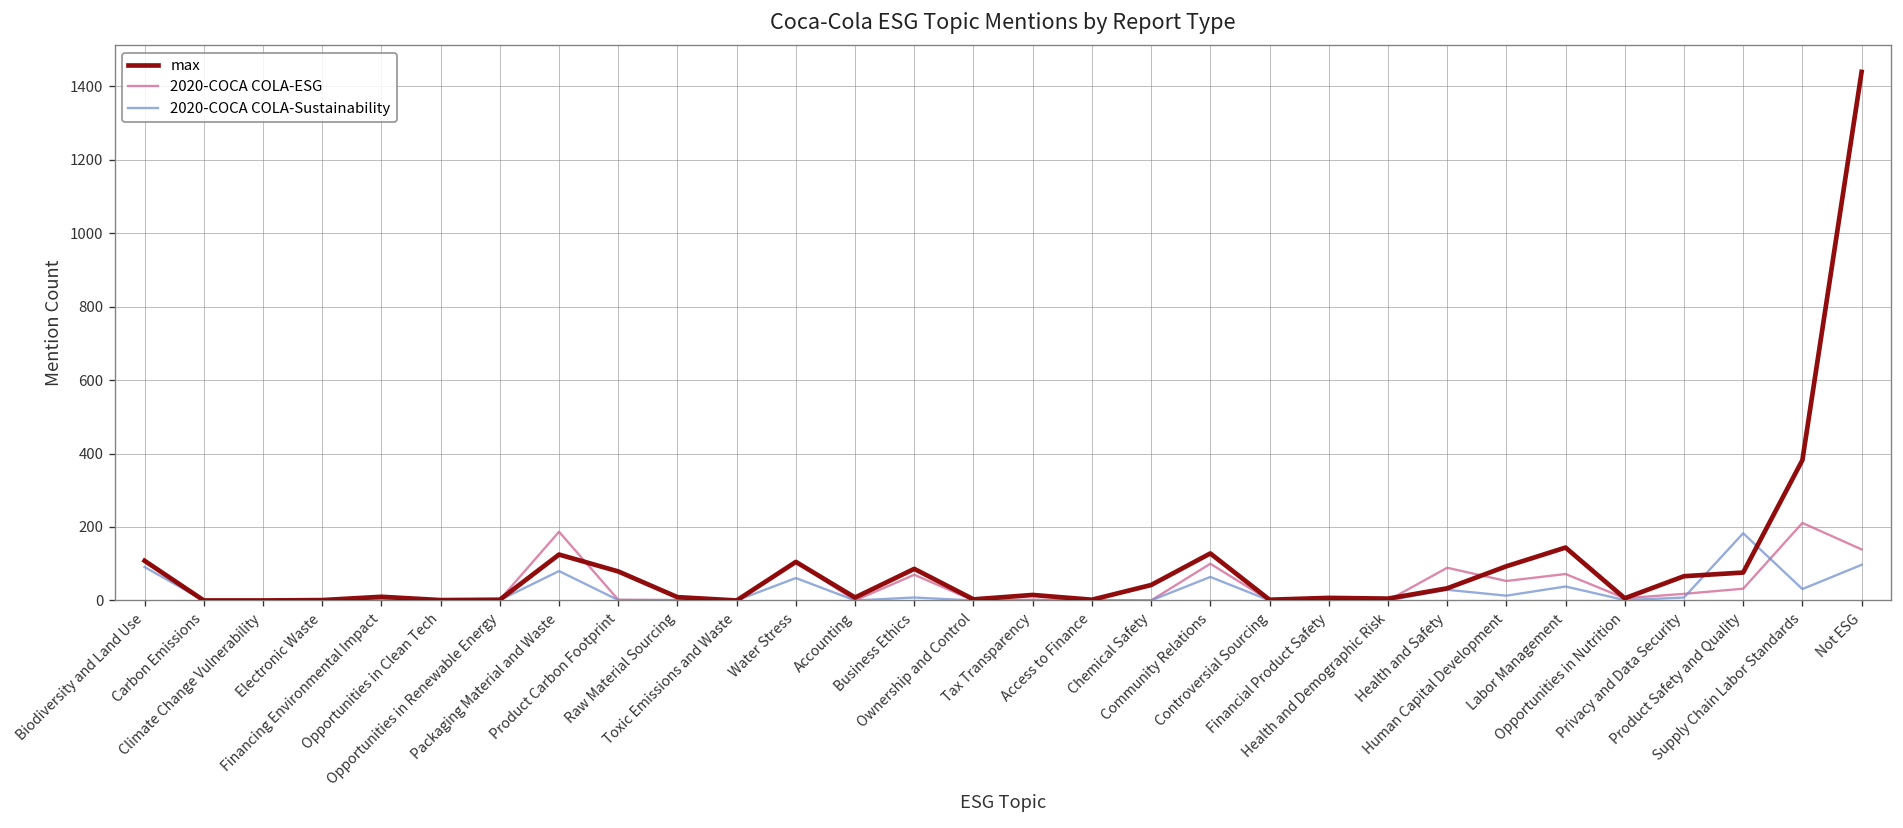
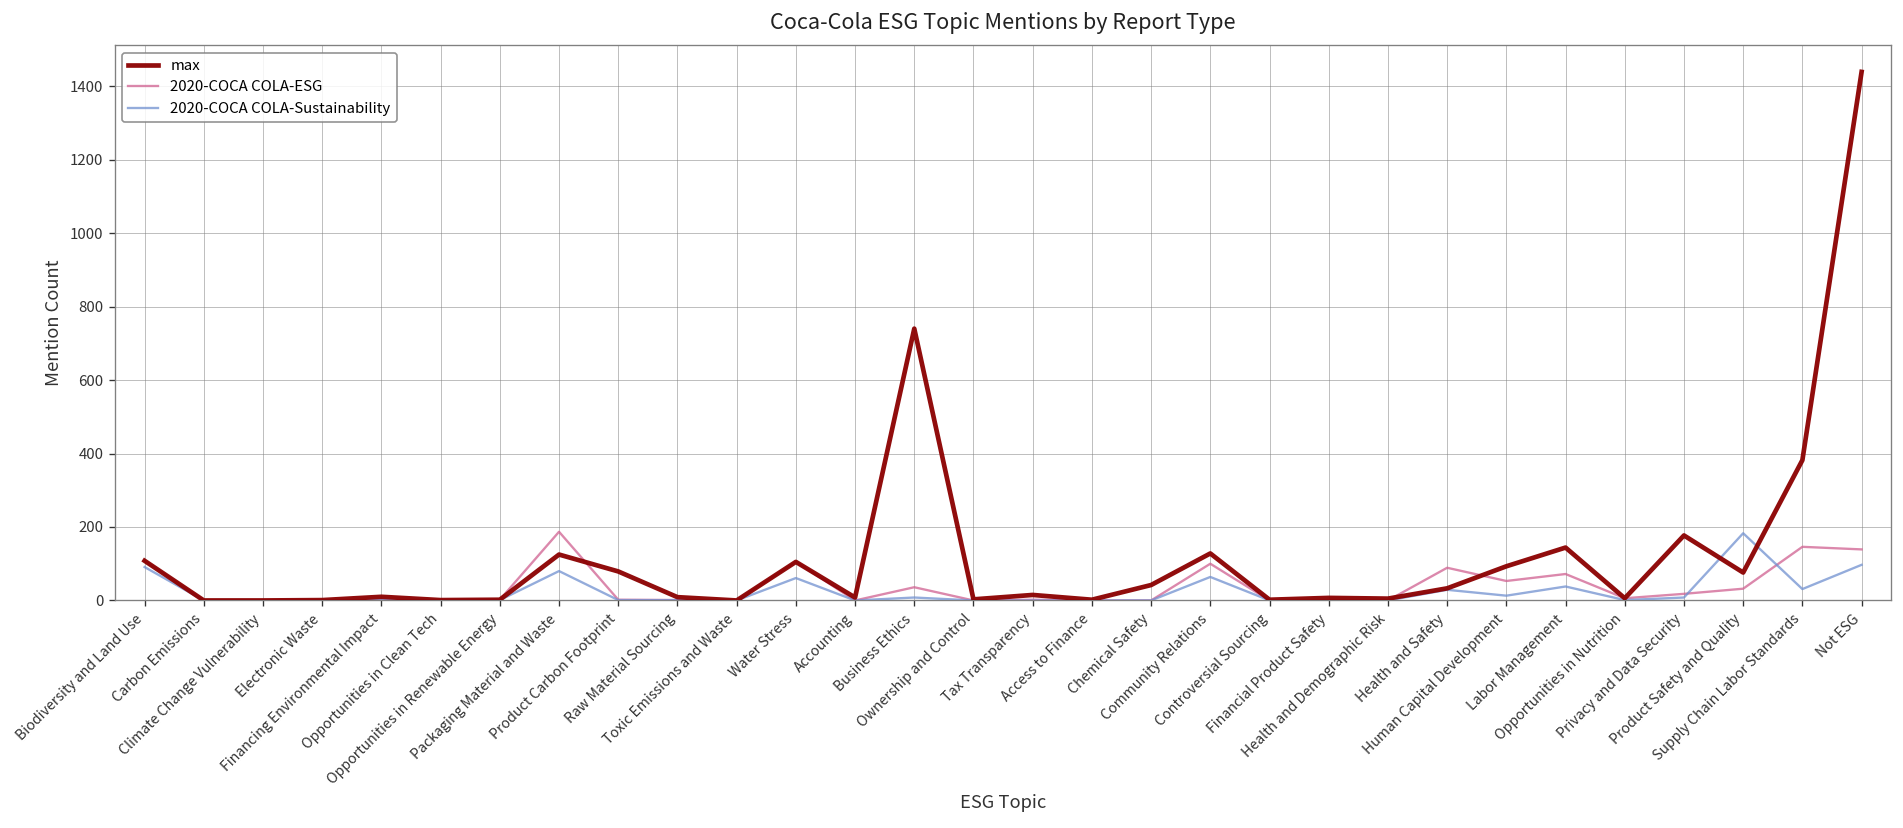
max, Business Ethics: 90 -> 740
2020-COCA COLA-ESG, Business Ethics: 70 -> 40
max, Privacy and Data Security: 70 -> 180
2020-COCA COLA-ESG, Supply Chain Labor Standards: 210 -> 150
